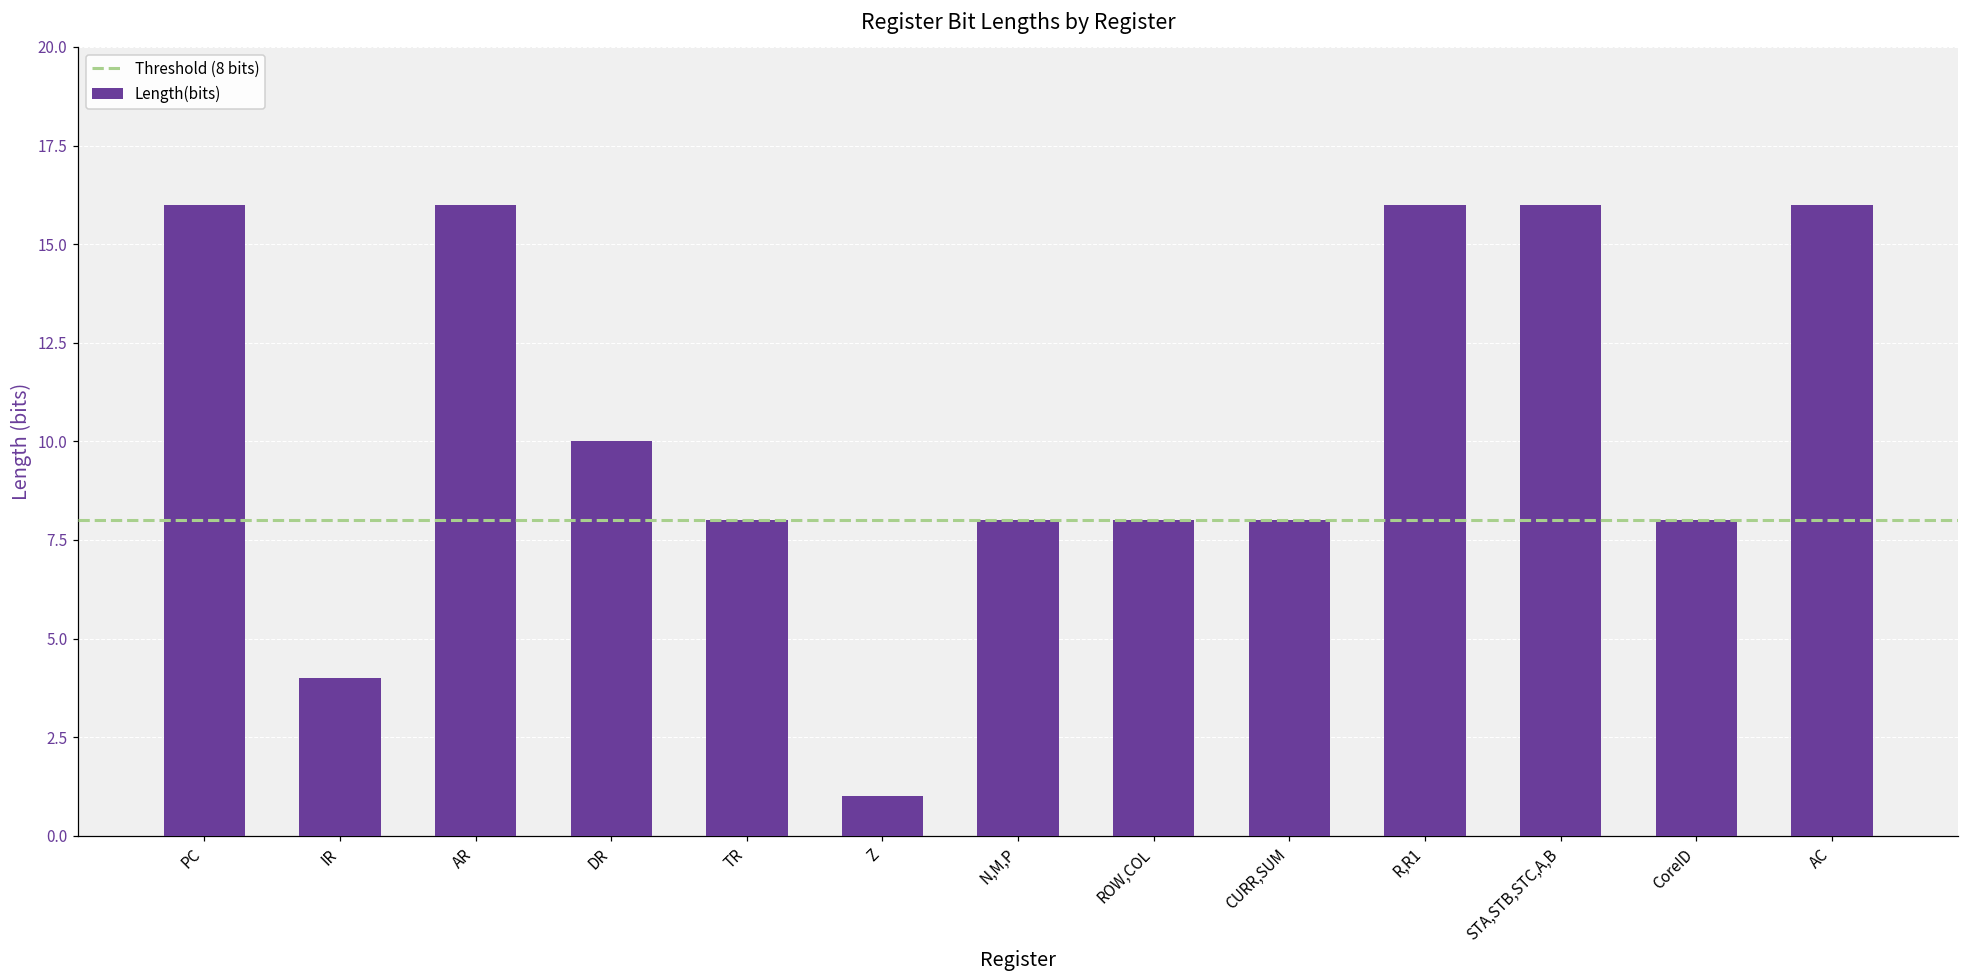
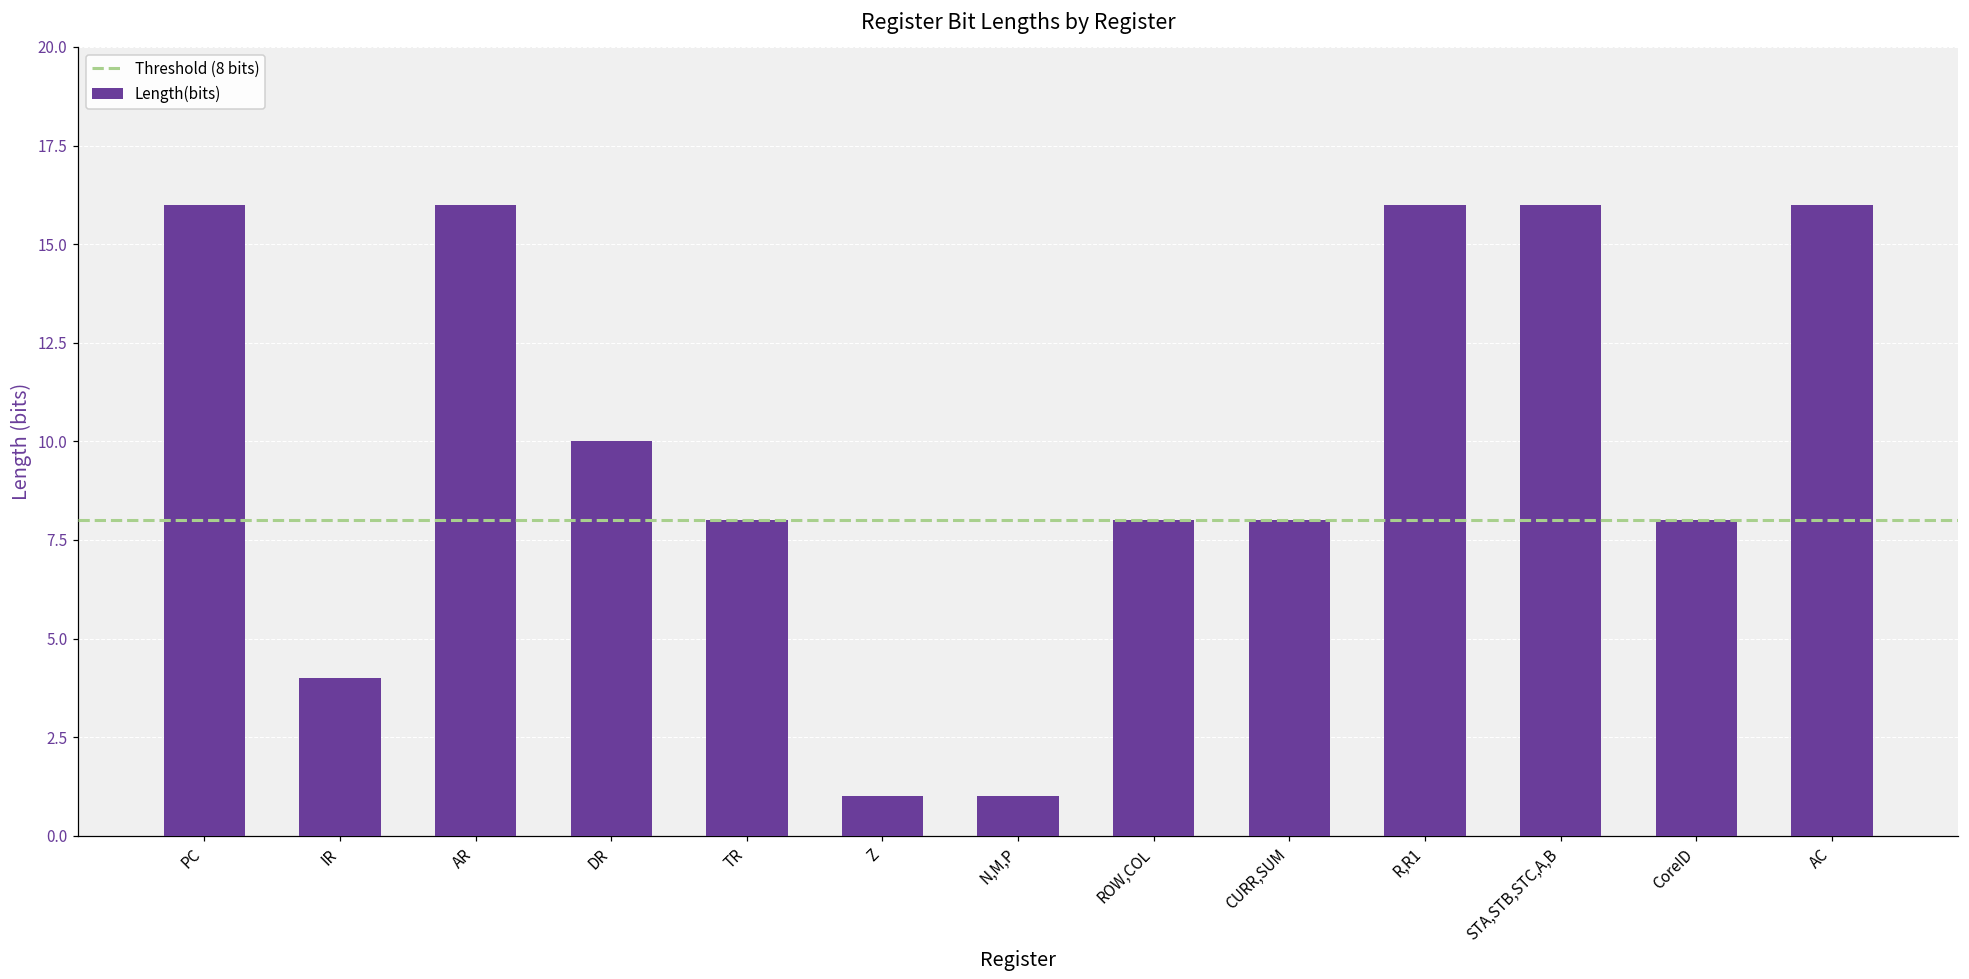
N,M,P: 8 -> 1
